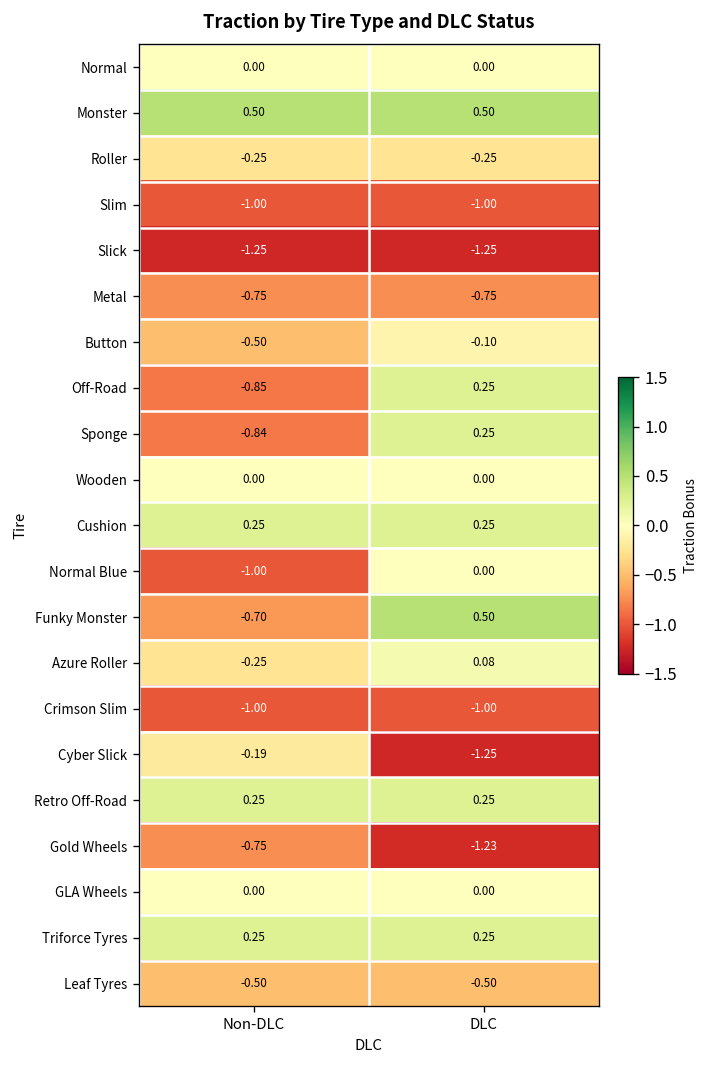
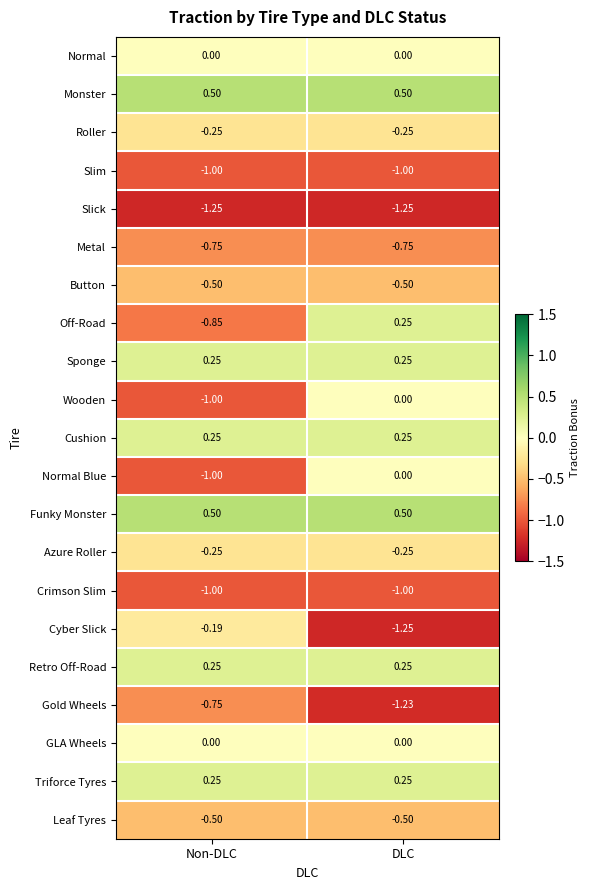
Button, DLC: -0.10 -> -0.50
Sponge, Non-DLC: -0.84 -> 0.25
Wooden, Non-DLC: 0.00 -> -1.00
Funky Monster, Non-DLC: -0.70 -> 0.50
Azure Roller, DLC: 0.08 -> -0.25
